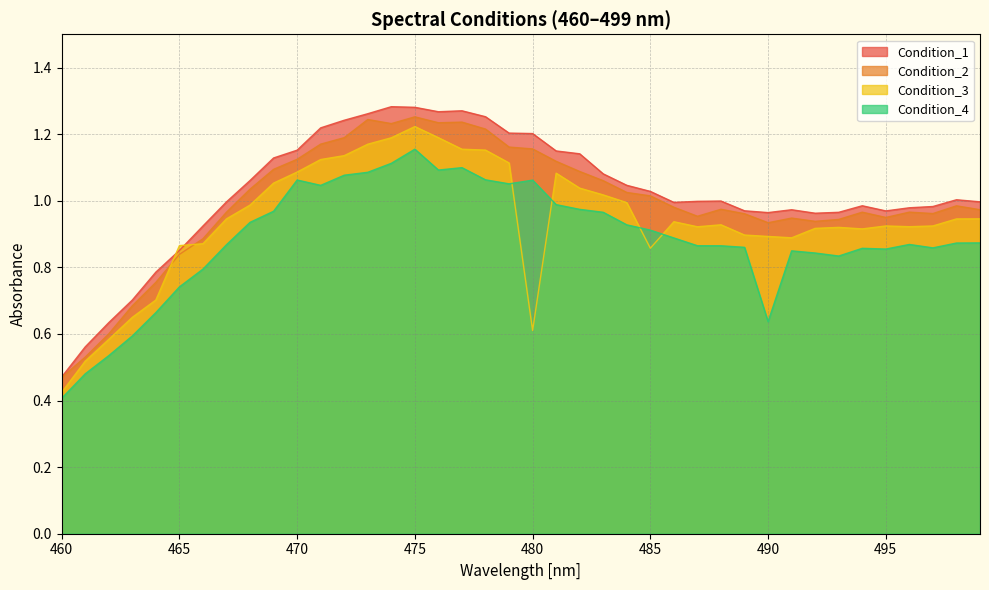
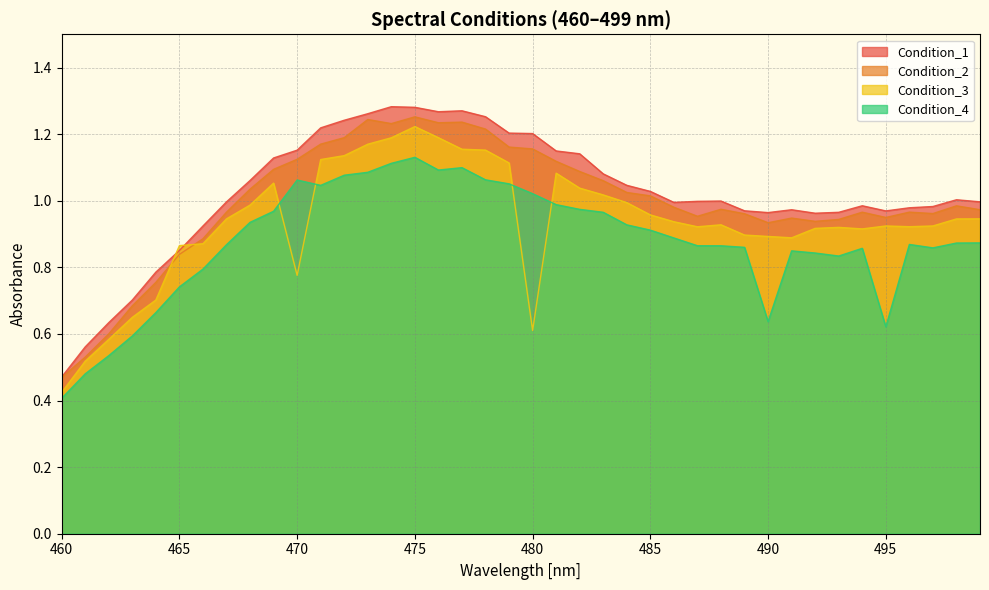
Condition_3, 470: 1.09 -> 0.78
Condition_4, 475: 1.15 -> 1.13
Condition_4, 480: 1.06 -> 1.02
Condition_3, 485: 0.86 -> 0.96
Condition_4, 495: 0.86 -> 0.62
